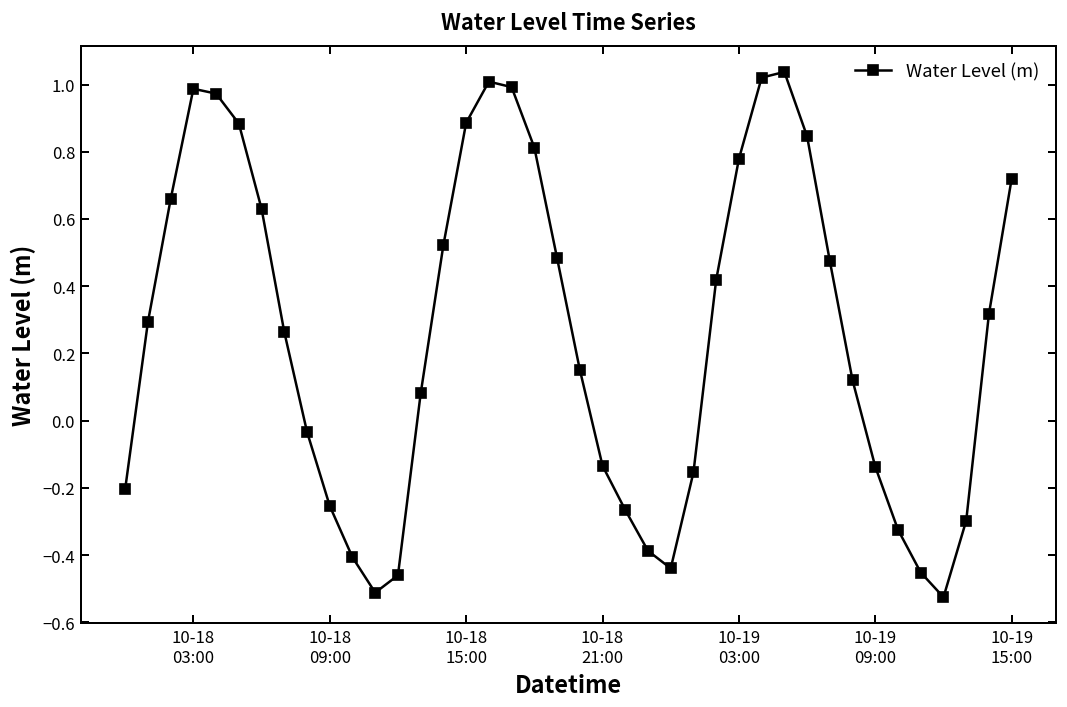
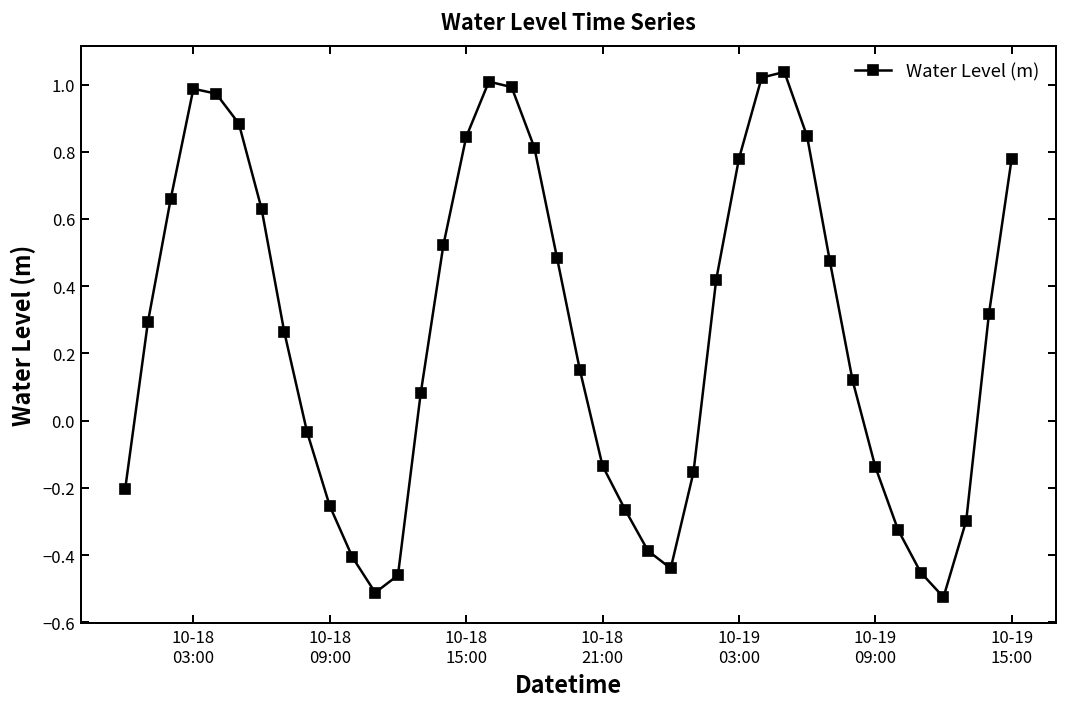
10-18 15:00: 0.89 -> 0.84
10-19 15:00: 0.72 -> 0.78
